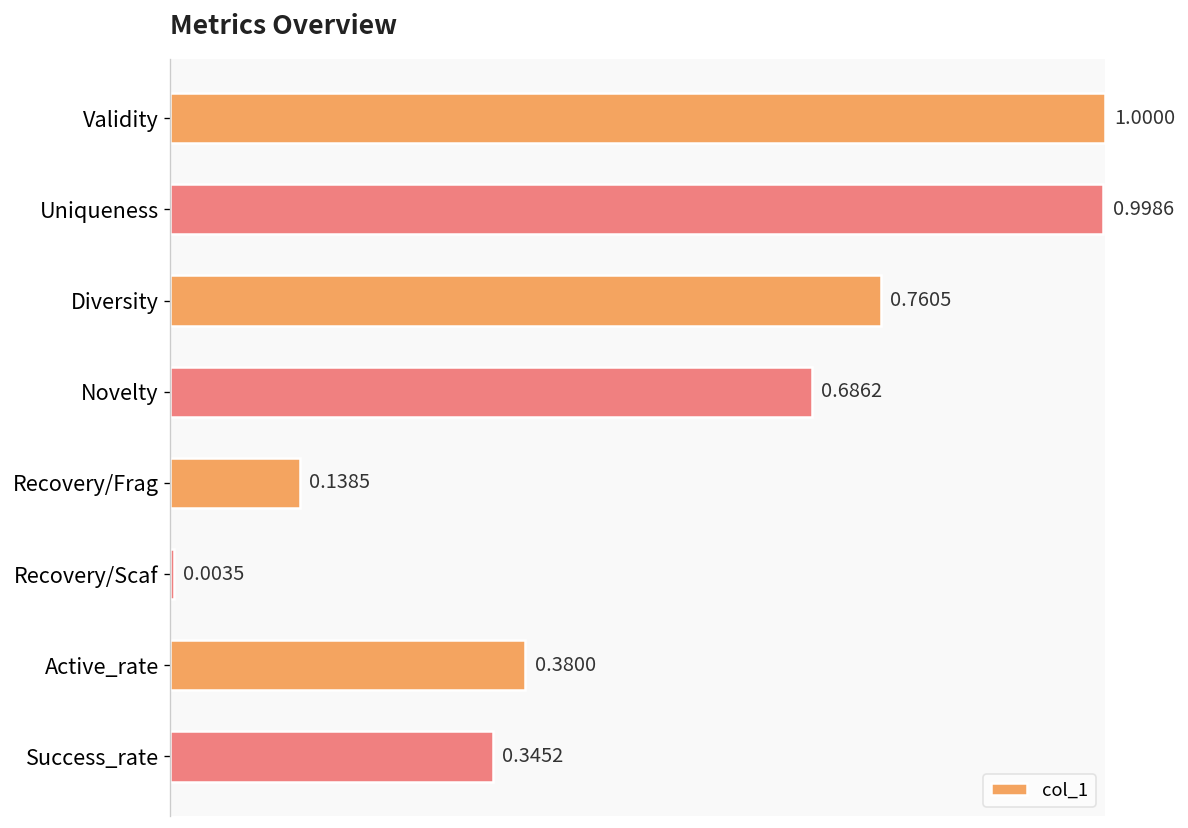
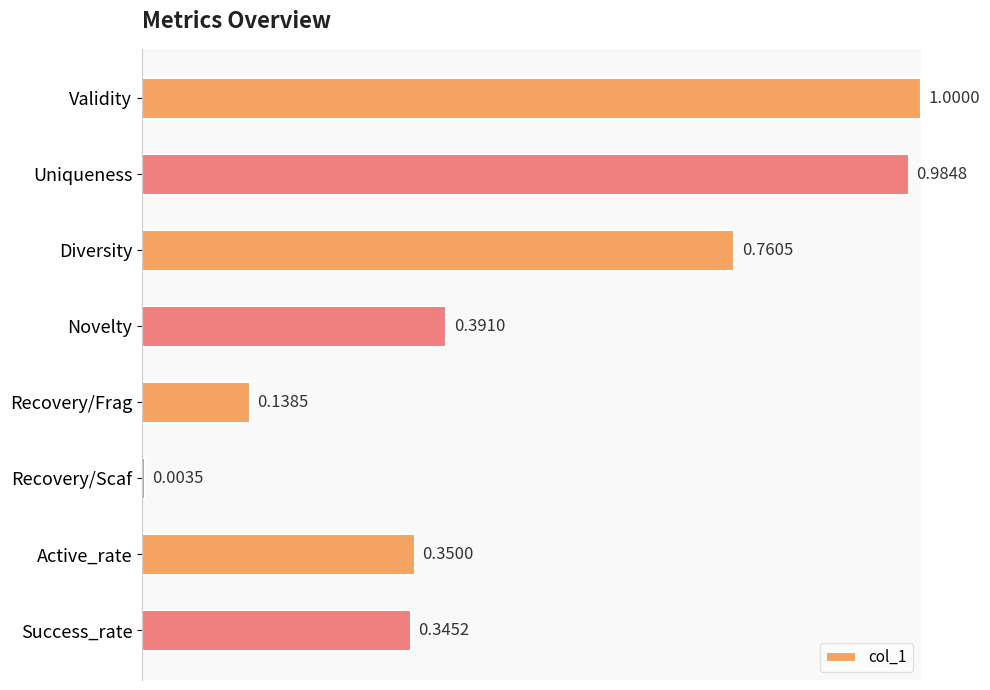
Uniqueness: 0.9986 -> 0.9848
Novelty: 0.6862 -> 0.3910
Active_rate: 0.3800 -> 0.3500
